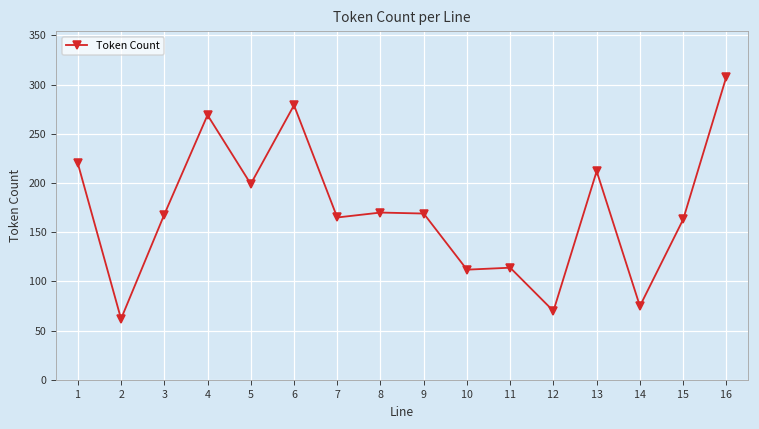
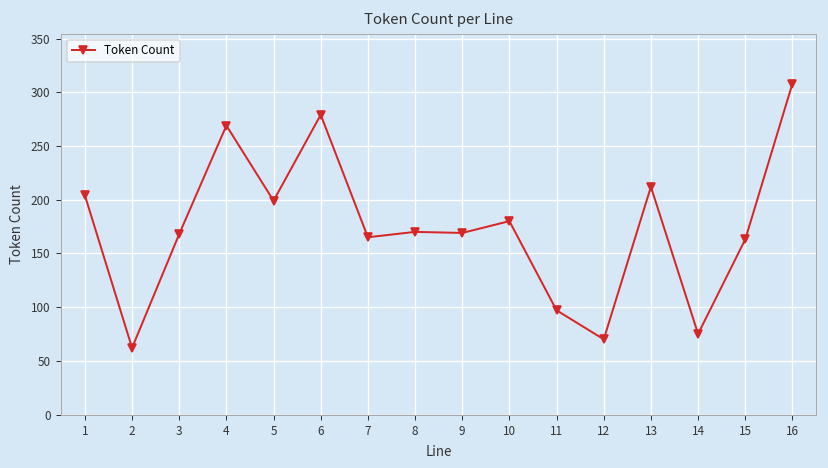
1: 220 -> 200
10: 110 -> 180
11: 110 -> 100
